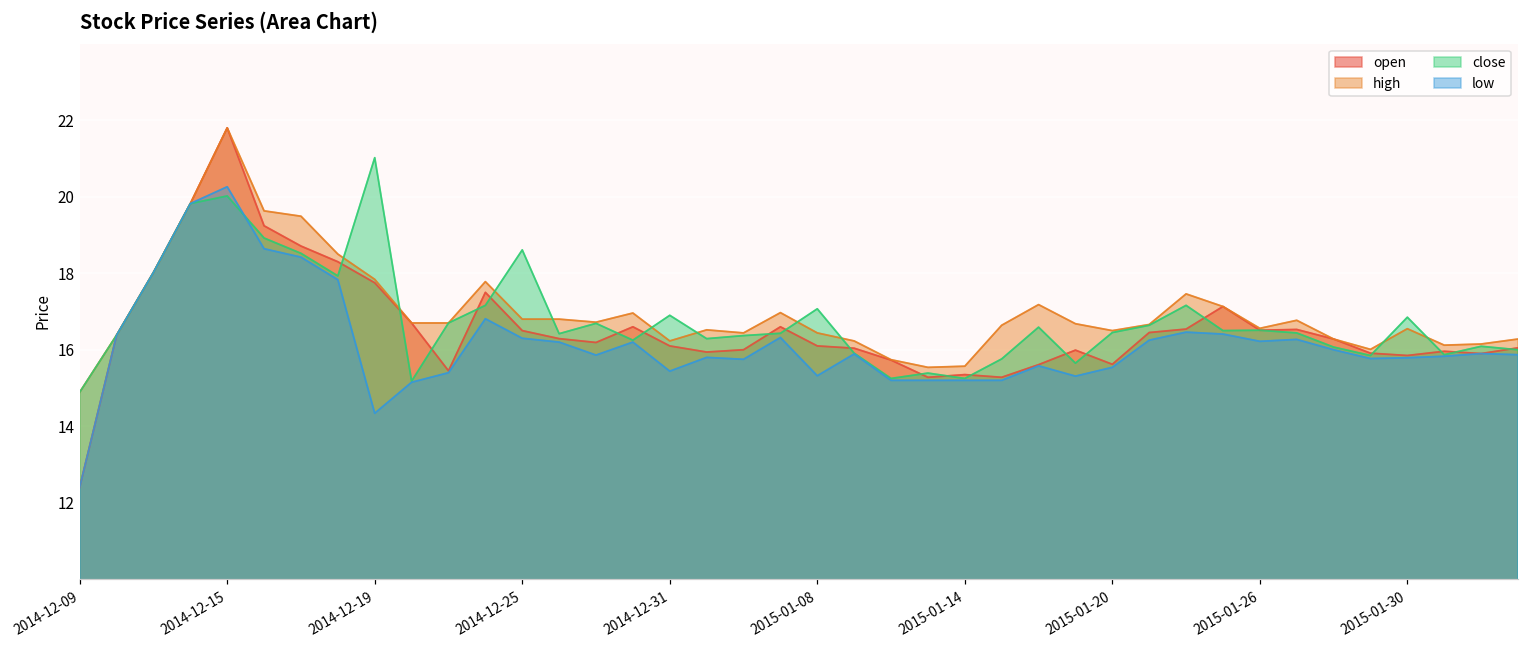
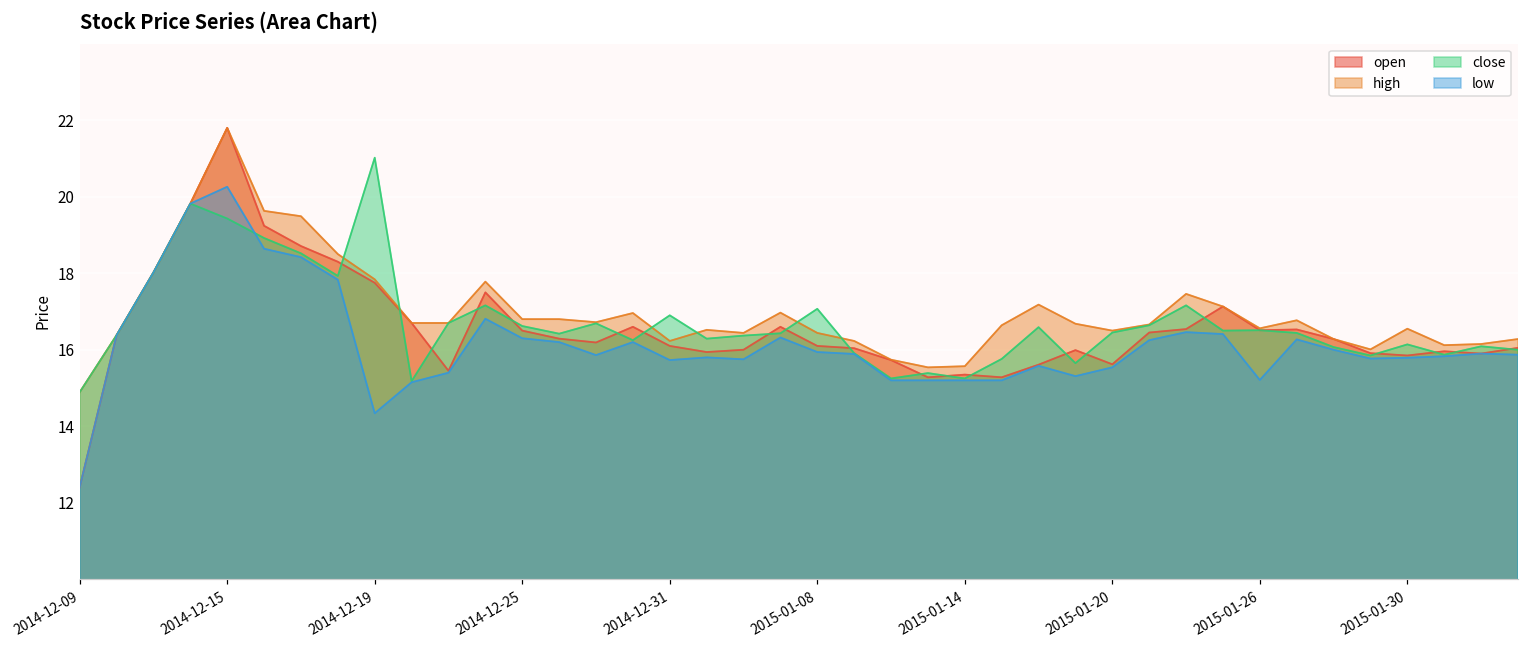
close, 2014-12-15: 20.0 -> 19.4
close, 2014-12-25: 18.6 -> 16.6
low, 2014-12-31: 15.4 -> 15.7
low, 2015-01-08: 15.3 -> 15.9
low, 2015-01-26: 16.2 -> 15.2
close, 2015-01-30: 16.9 -> 16.1
